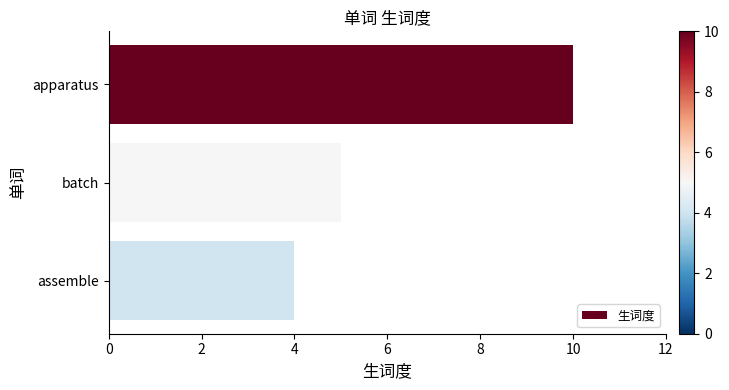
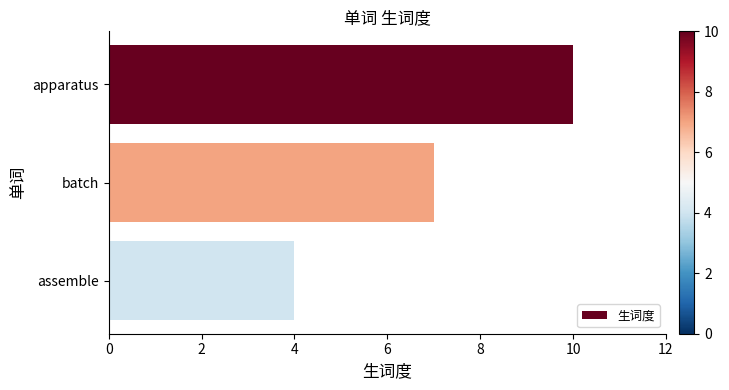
batch: 5 -> 7
